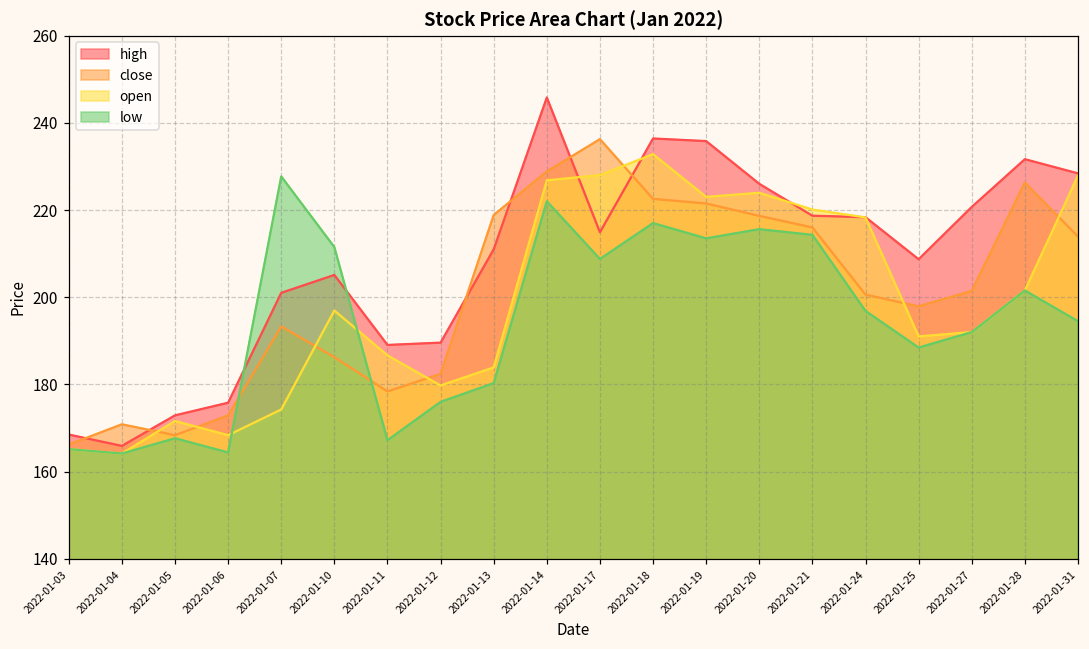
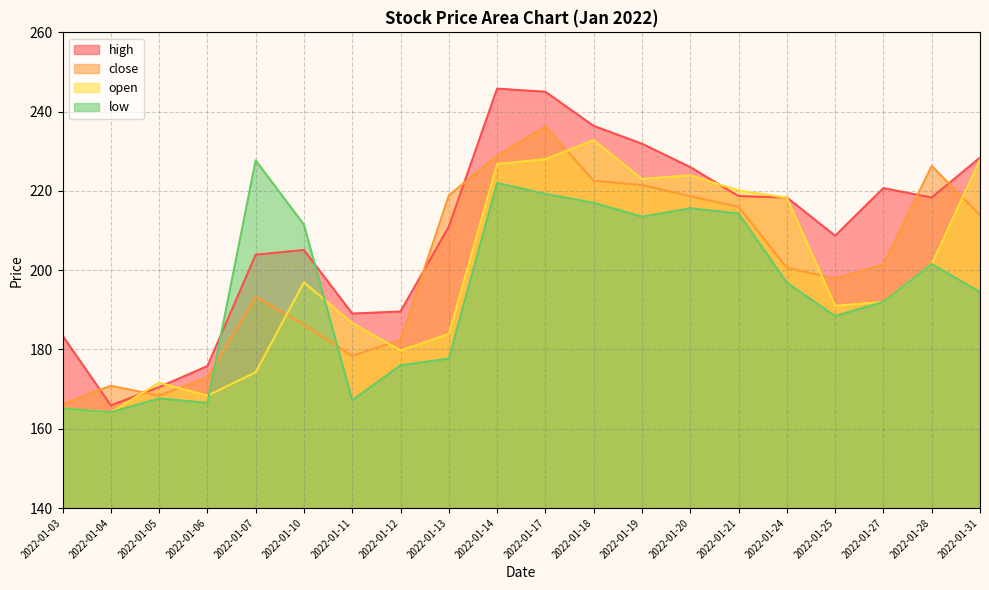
high, 2022-01-03: 169 -> 184
high, 2022-01-05: 173 -> 171
low, 2022-01-06: 164 -> 167
high, 2022-01-07: 201 -> 204
low, 2022-01-13: 180 -> 178
high, 2022-01-17: 215 -> 245
low, 2022-01-17: 209 -> 219
high, 2022-01-19: 236 -> 232
high, 2022-01-28: 232 -> 218
